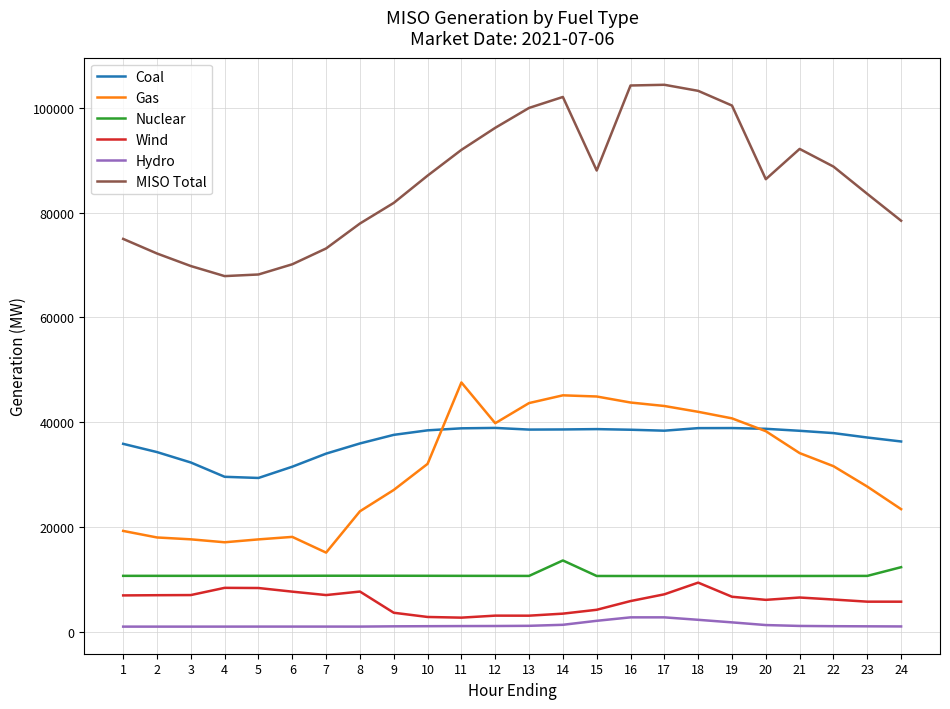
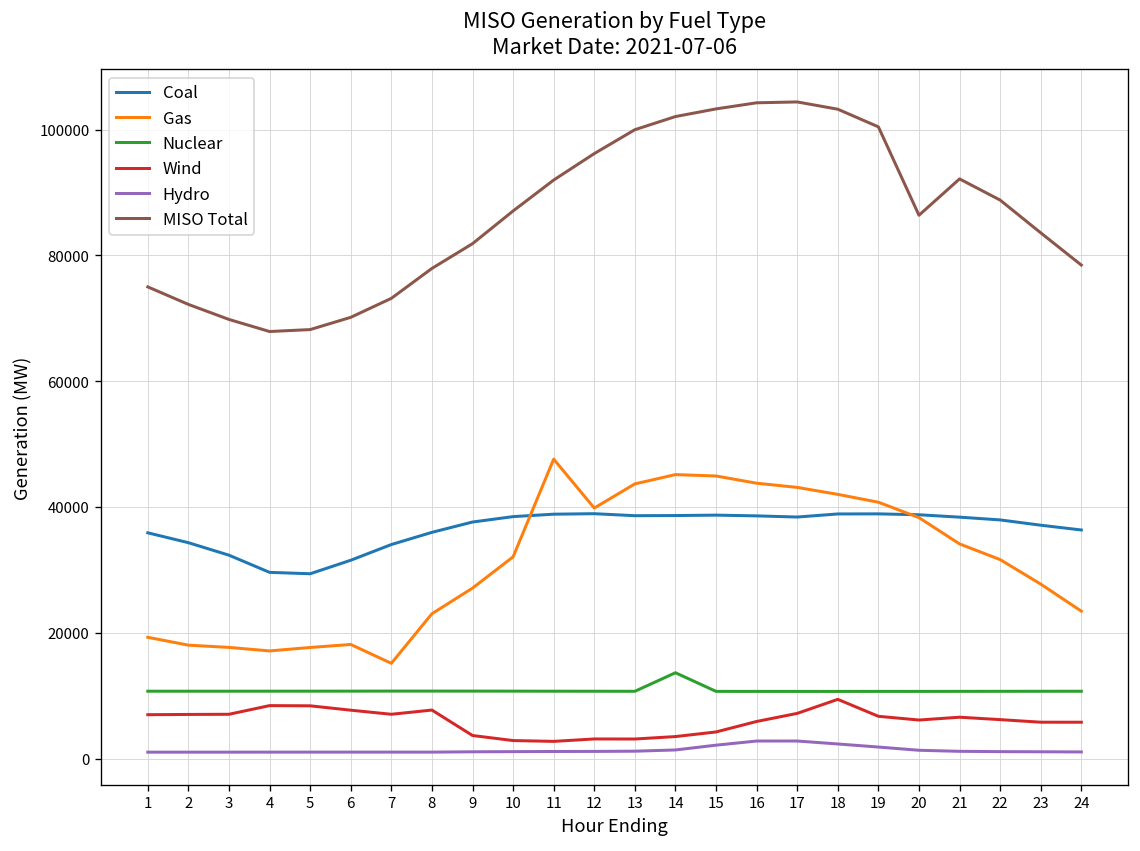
MISO Total, 15: 88000 -> 103000
Nuclear, 24: 12000 -> 11000
